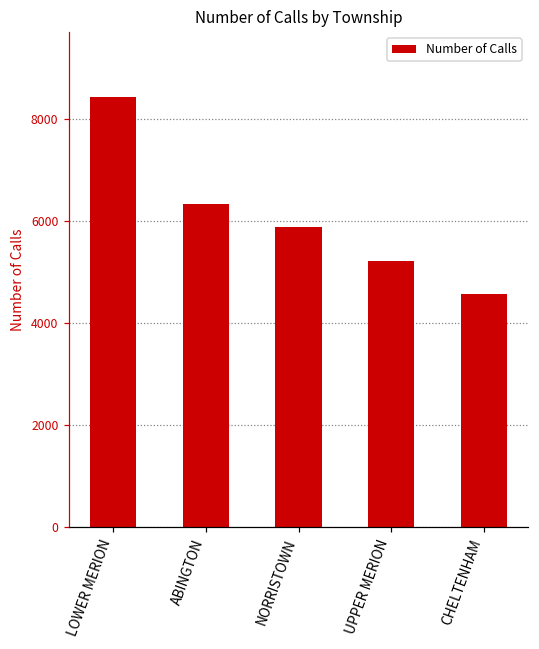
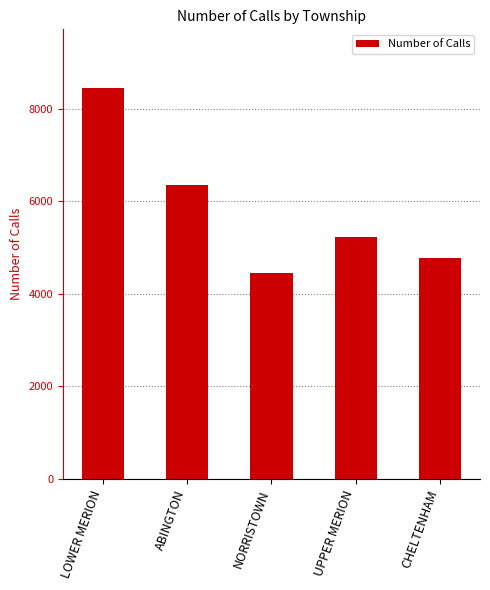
NORRISTOWN: 5900 -> 4500
CHELTENHAM: 4600 -> 4800
